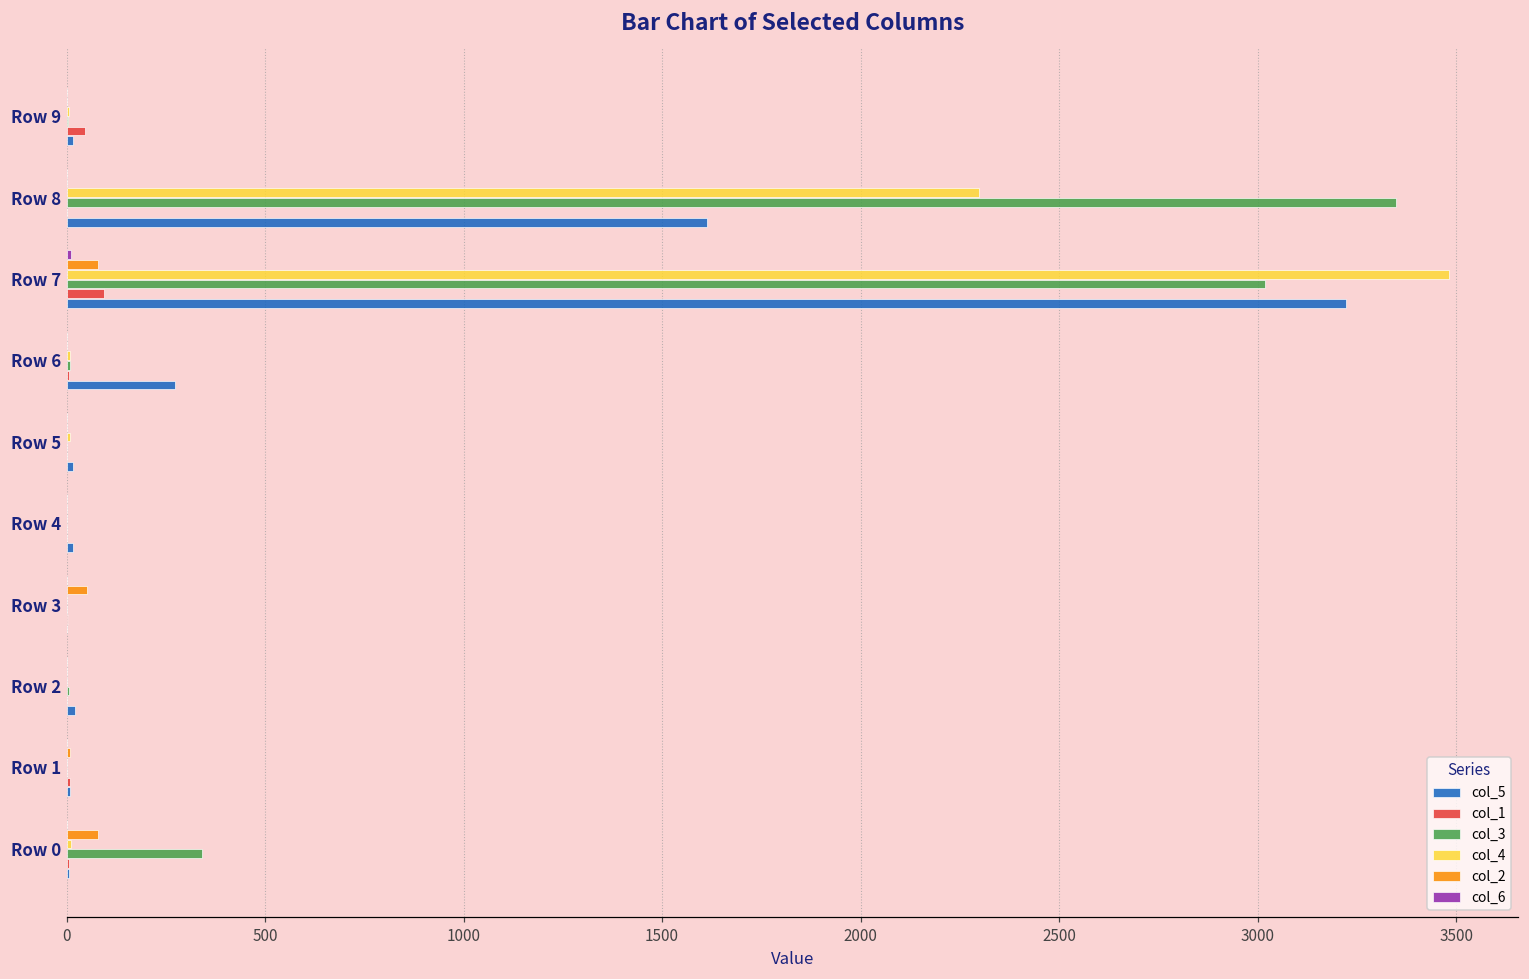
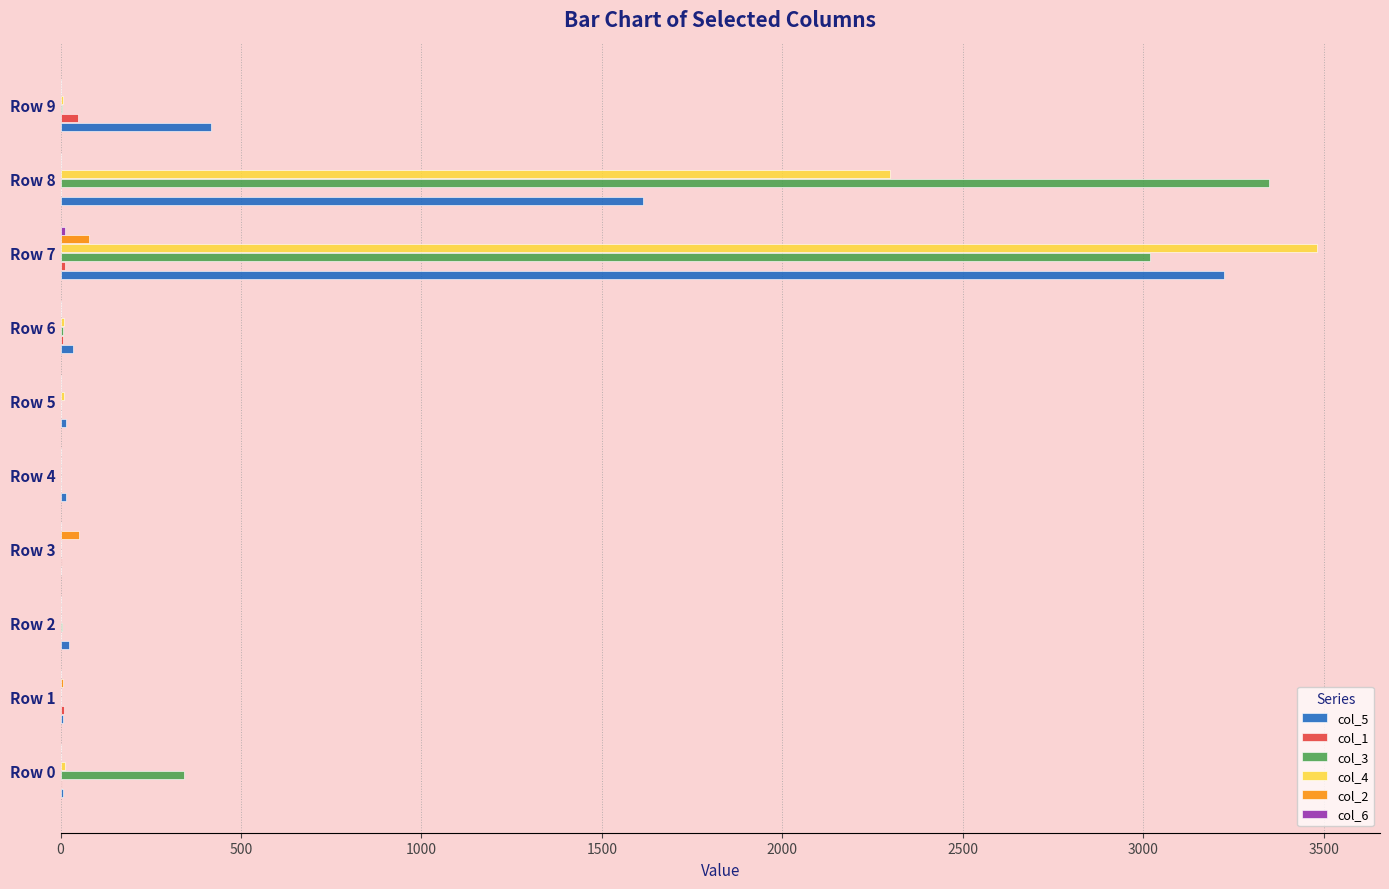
col_5, Row 9: 20 -> 420
col_1, Row 7: 90 -> 10
col_5, Row 6: 270 -> 30
col_2, Row 0: 80 -> 0
